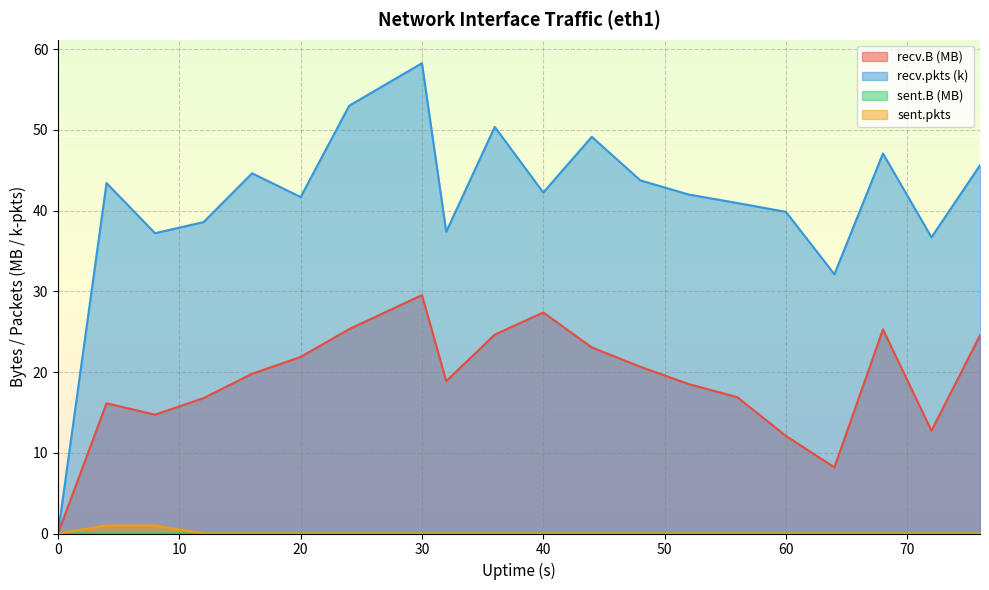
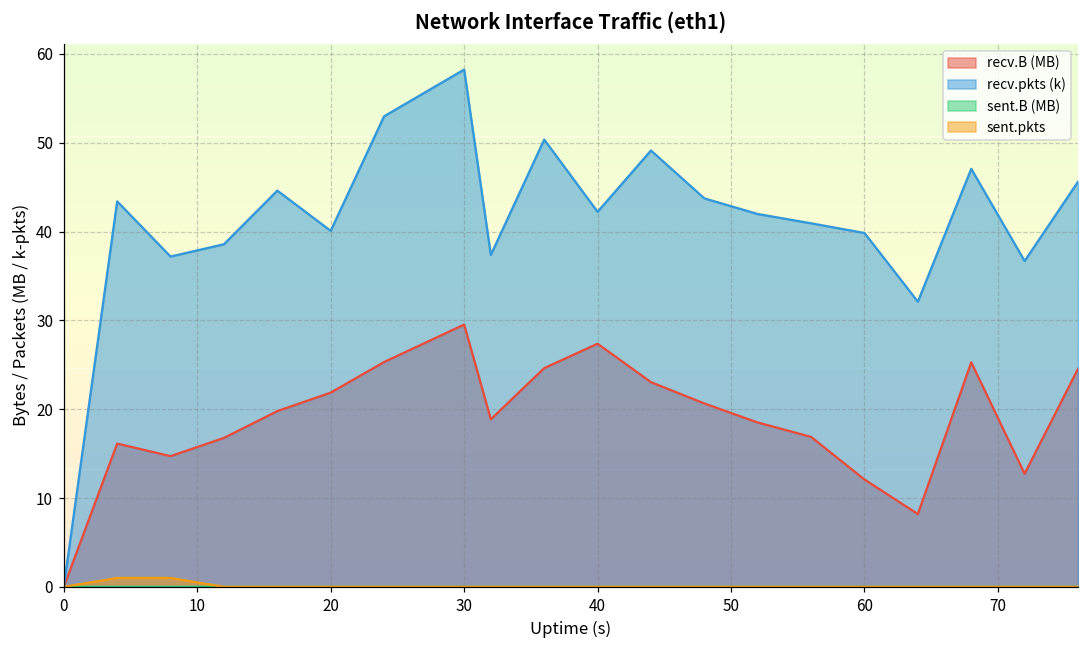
recv.pkts (k), 20: 42 -> 40
